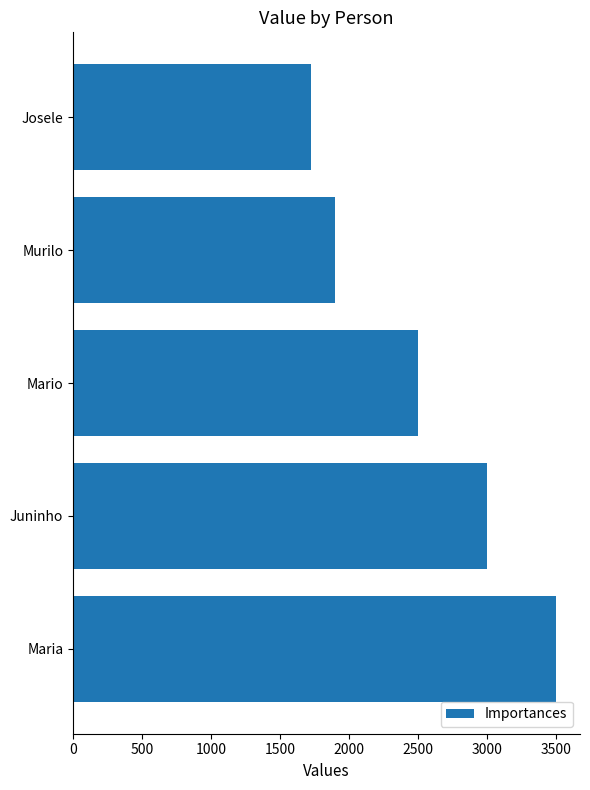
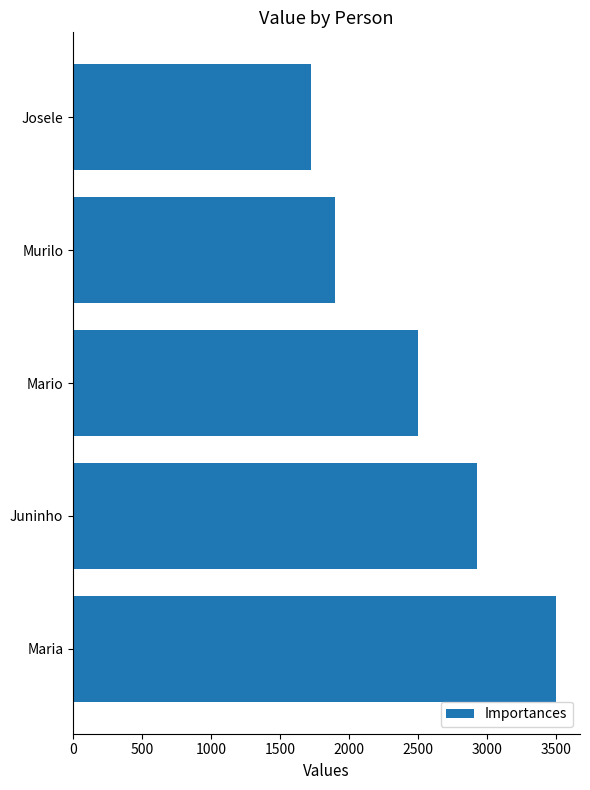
Juninho: 3000 -> 2930
